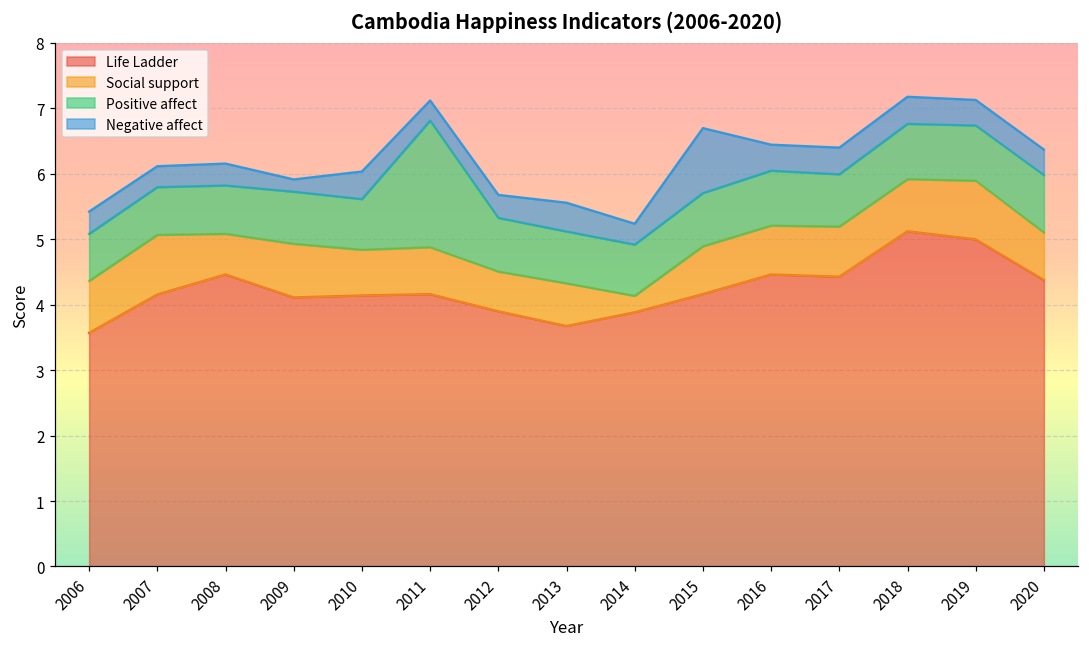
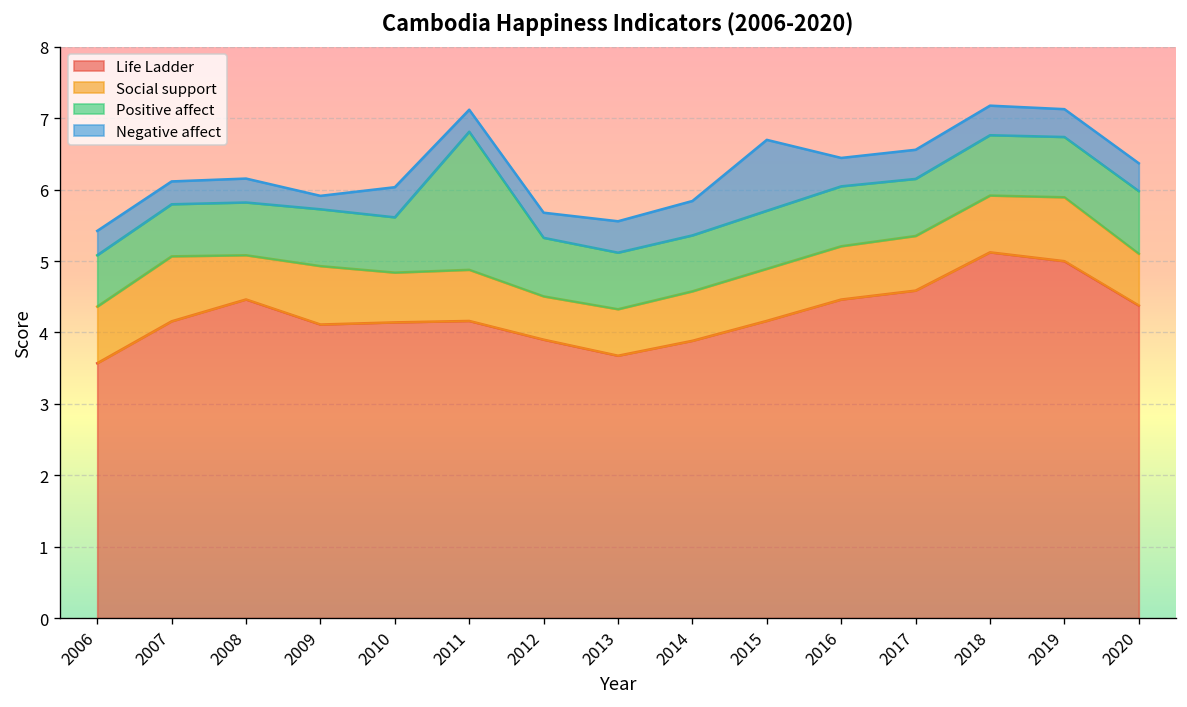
Social support, 2014: 0.3 -> 0.7
Negative affect, 2014: 0.3 -> 0.5
Life Ladder, 2017: 4.4 -> 4.6
